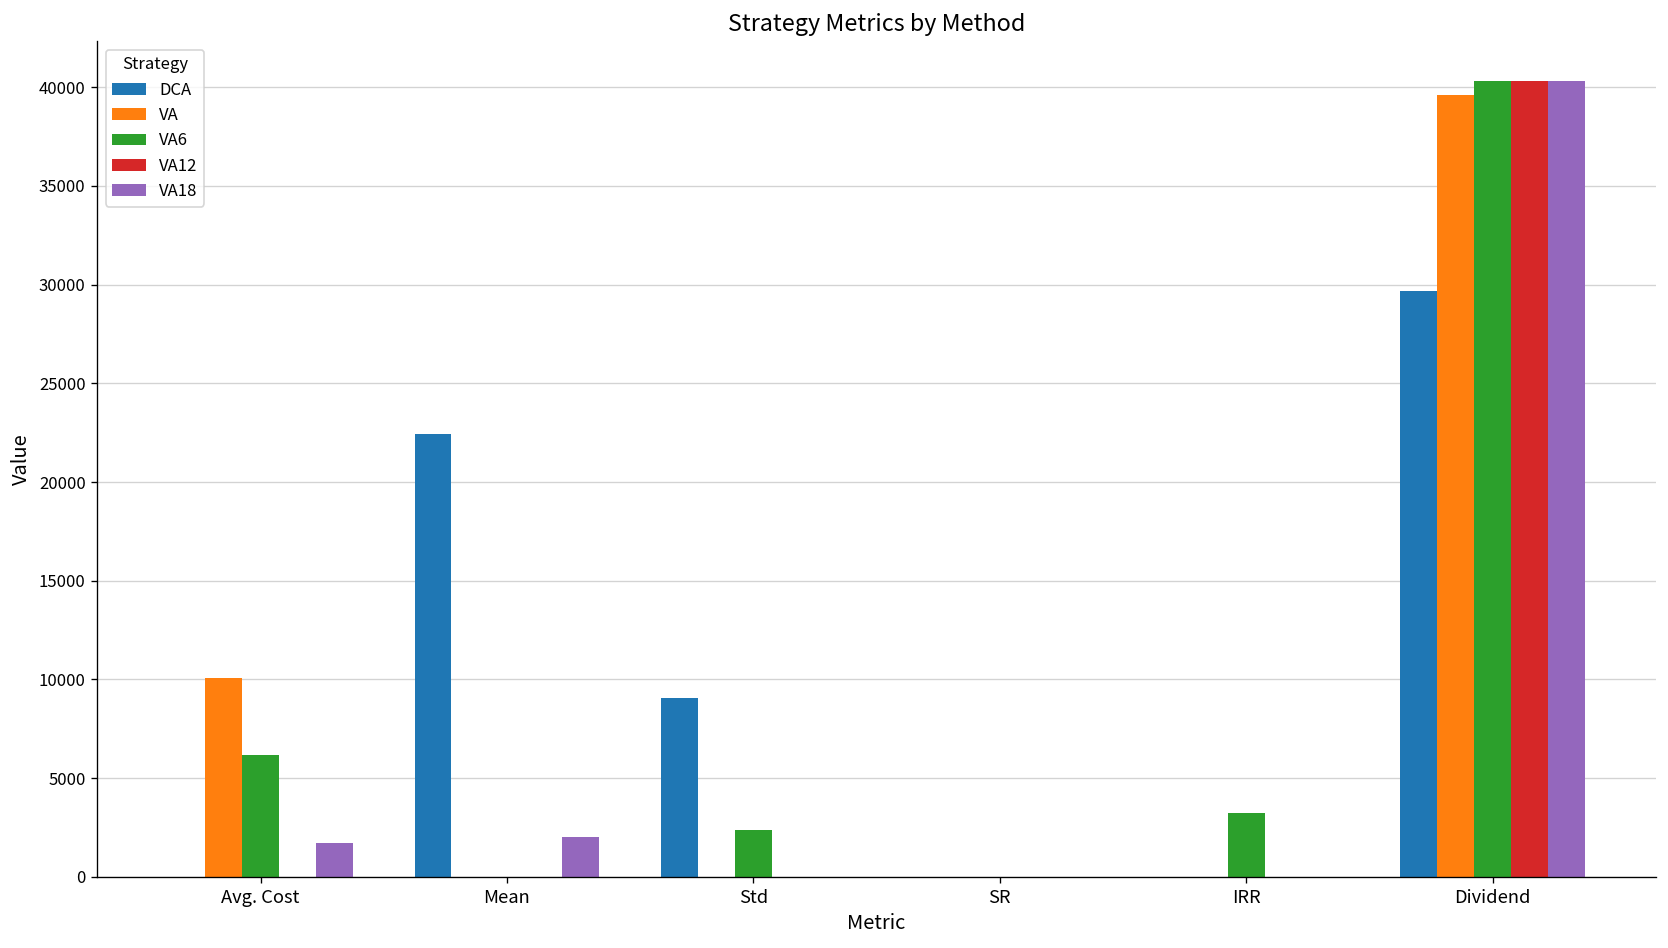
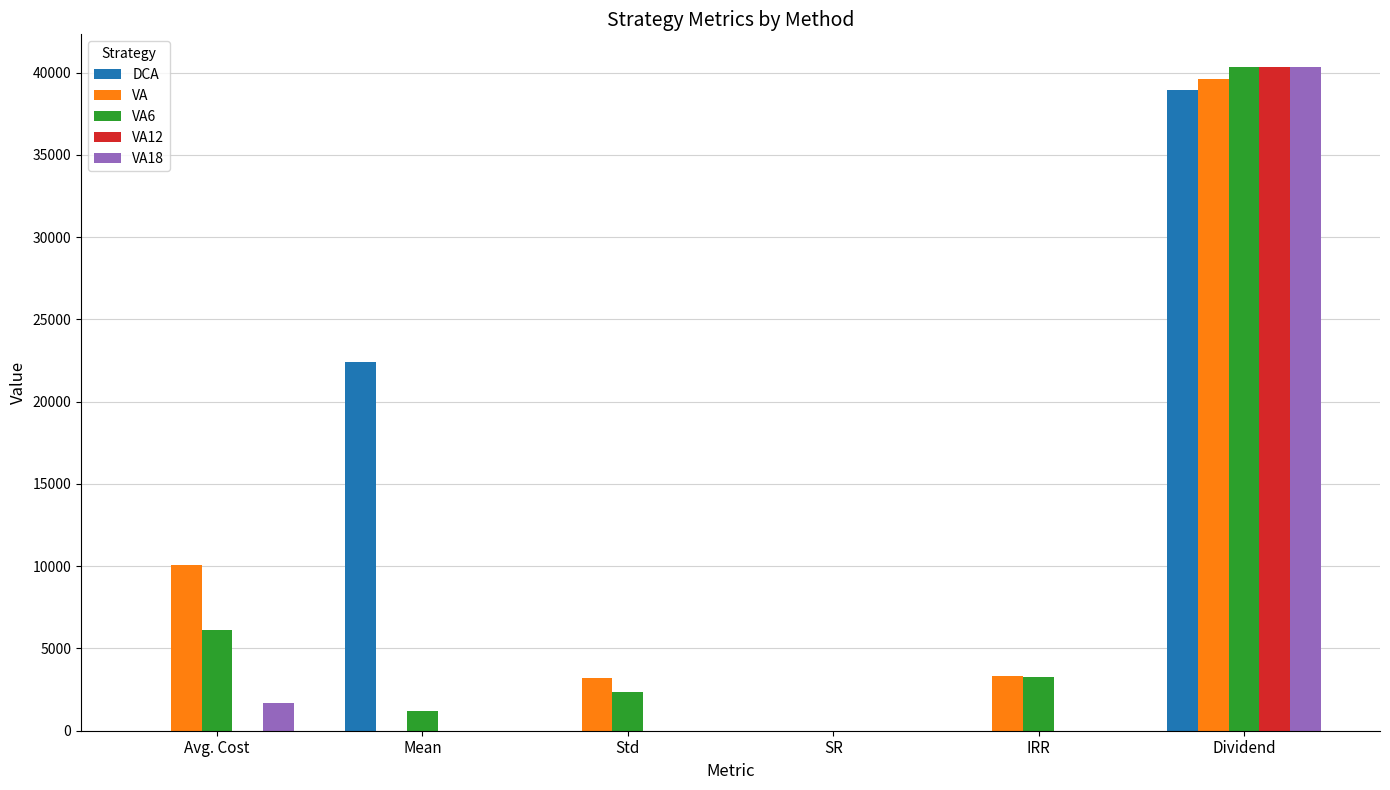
VA6, Mean: 0 -> 1200
VA18, Mean: 2000 -> 0
DCA, Std: 9100 -> 0
VA, Std: 0 -> 3200
VA, IRR: 0 -> 3300
DCA, Dividend: 29700 -> 38900
